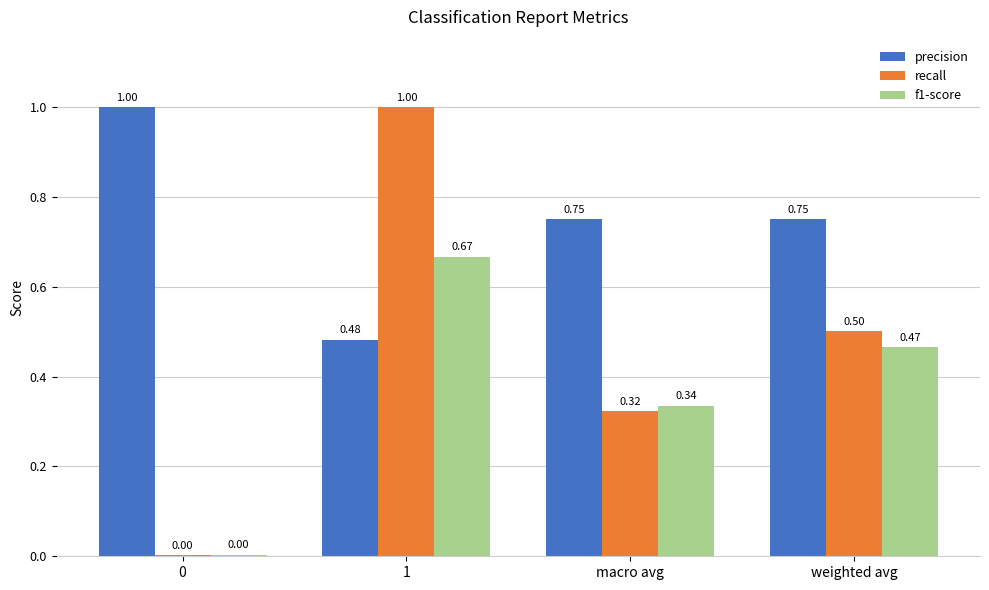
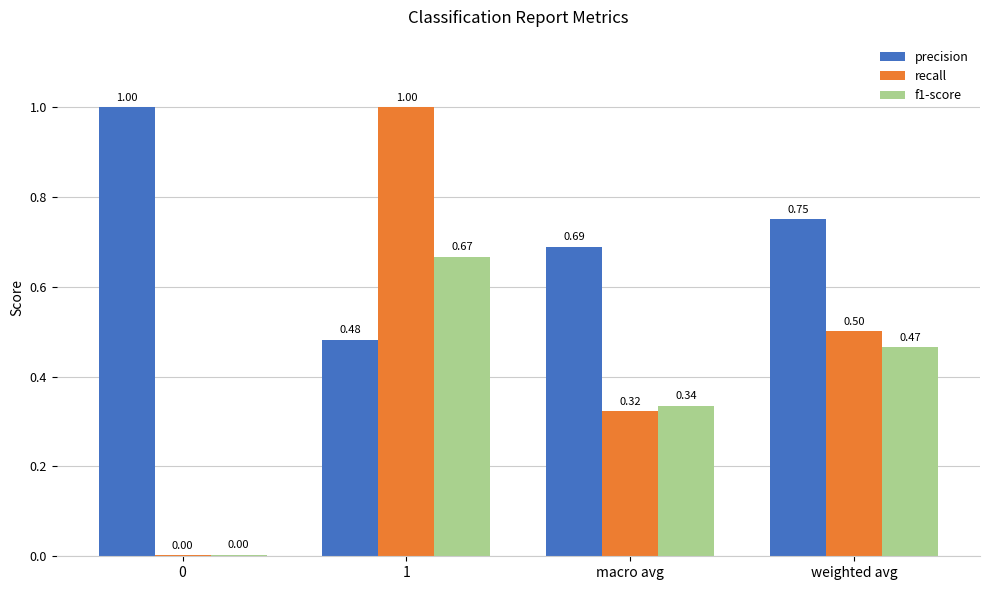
precision, macro avg: 0.75 -> 0.69
